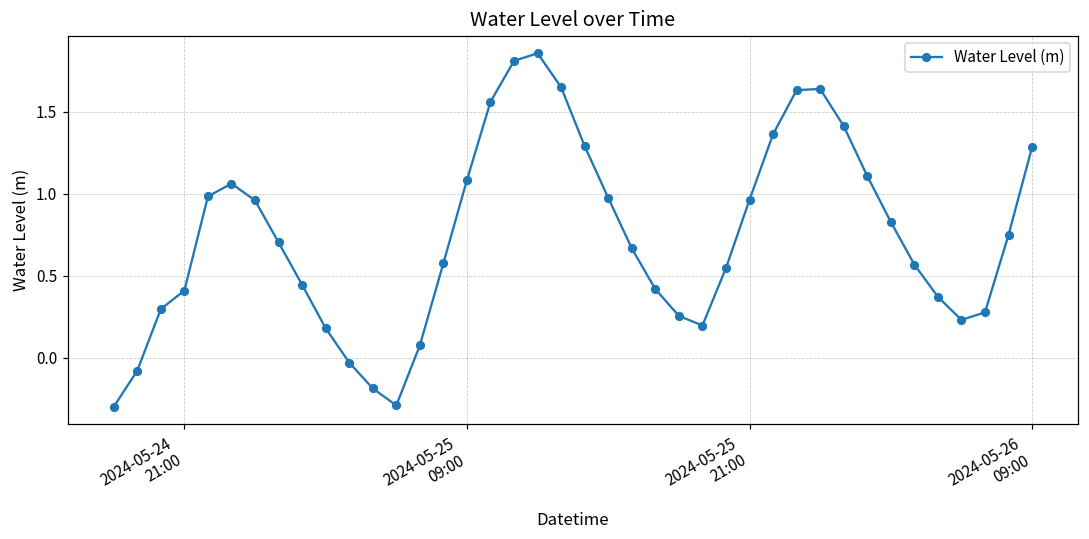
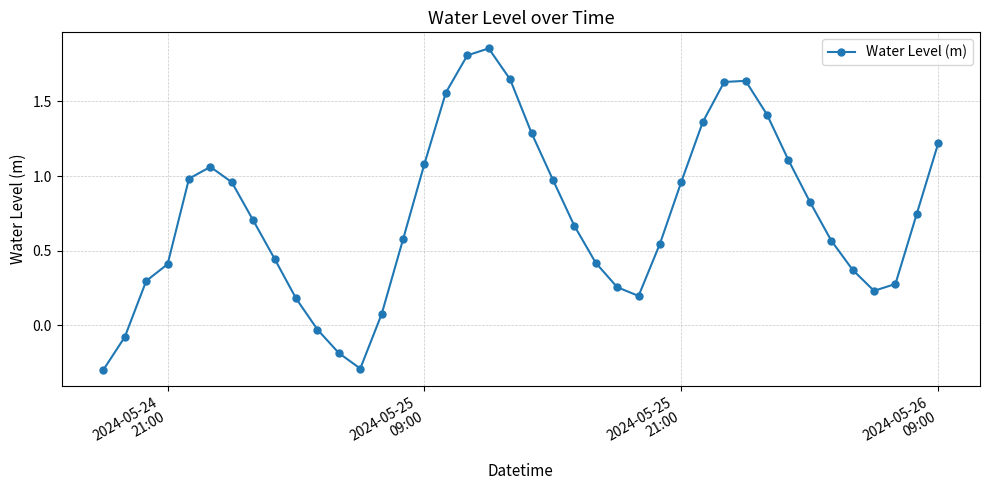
2024-05-26 09:00: 1.28 -> 1.22
